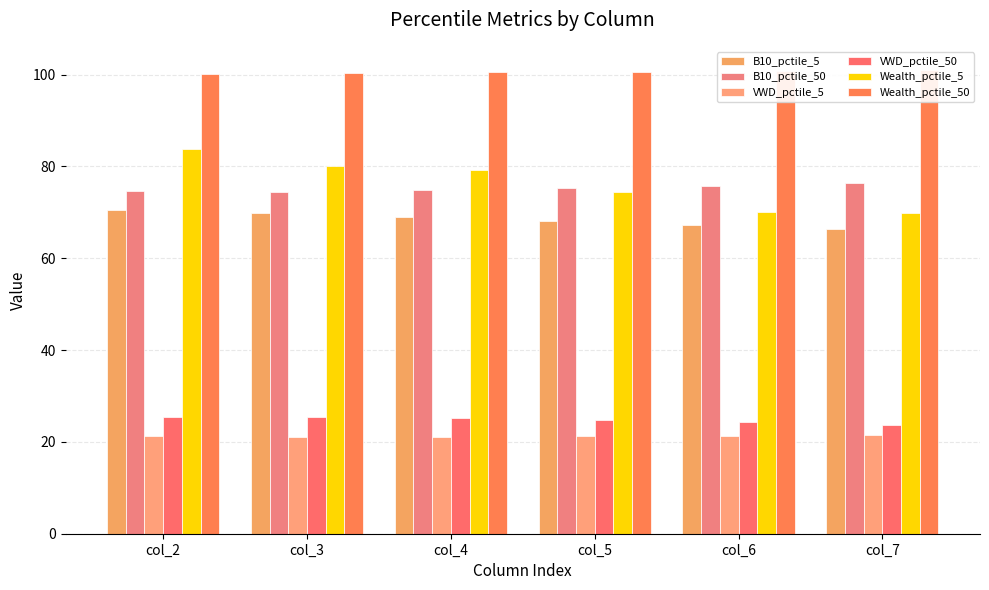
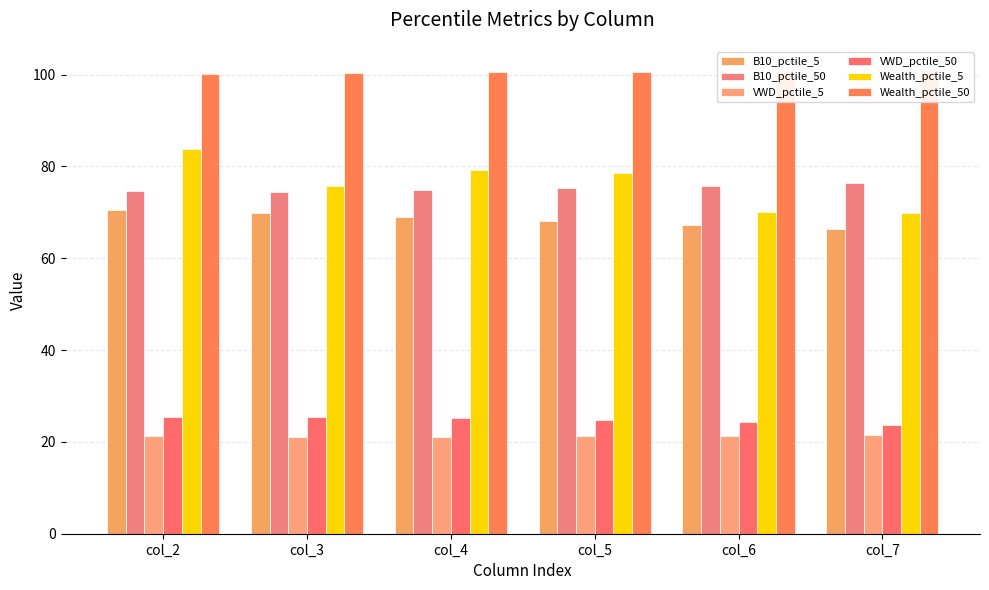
Wealth_pctile_5, col_3: 80 -> 76
Wealth_pctile_5, col_5: 74 -> 79
